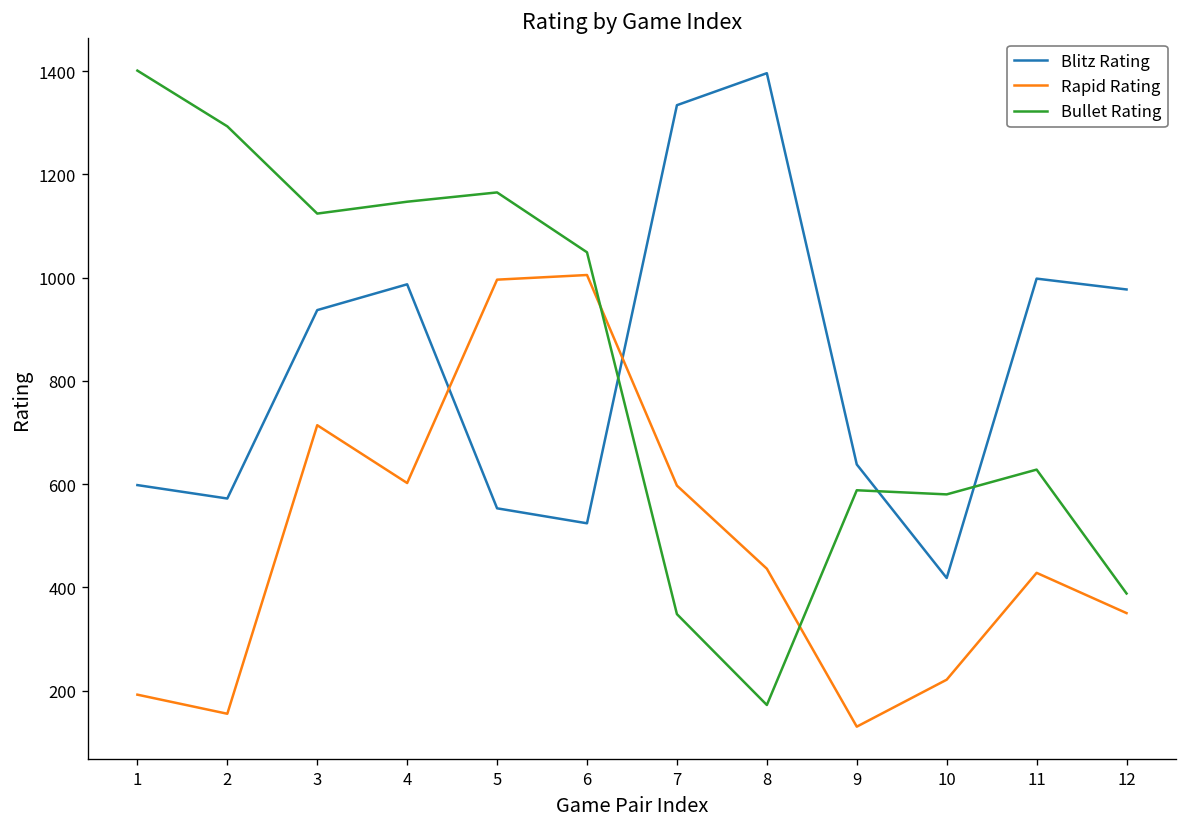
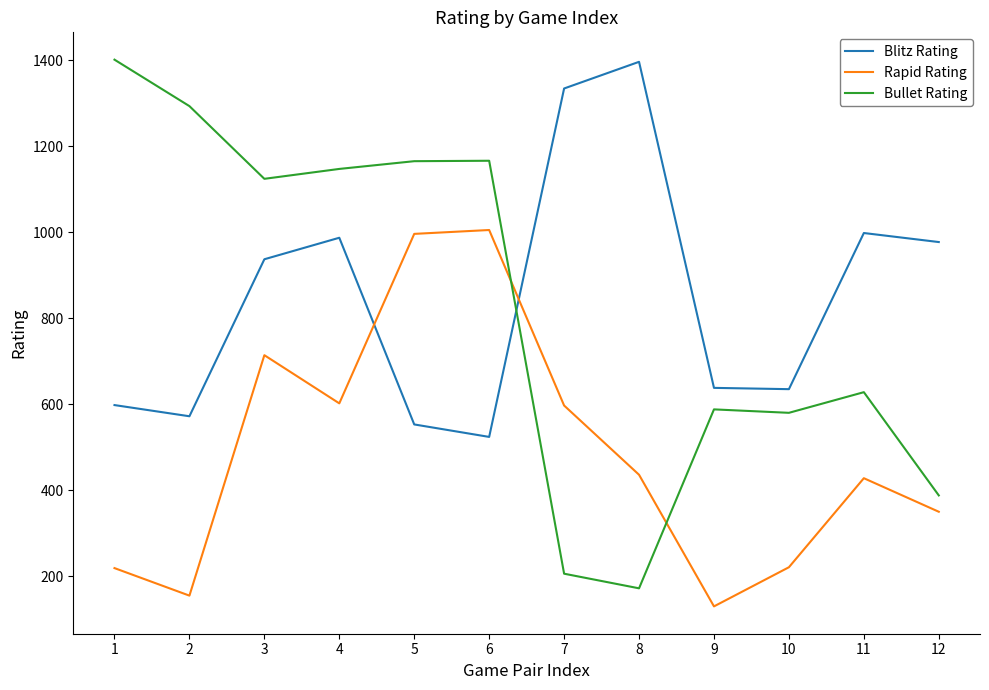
Rapid Rating, 1: 190 -> 220
Bullet Rating, 6: 1050 -> 1170
Bullet Rating, 7: 350 -> 210
Blitz Rating, 10: 420 -> 640
